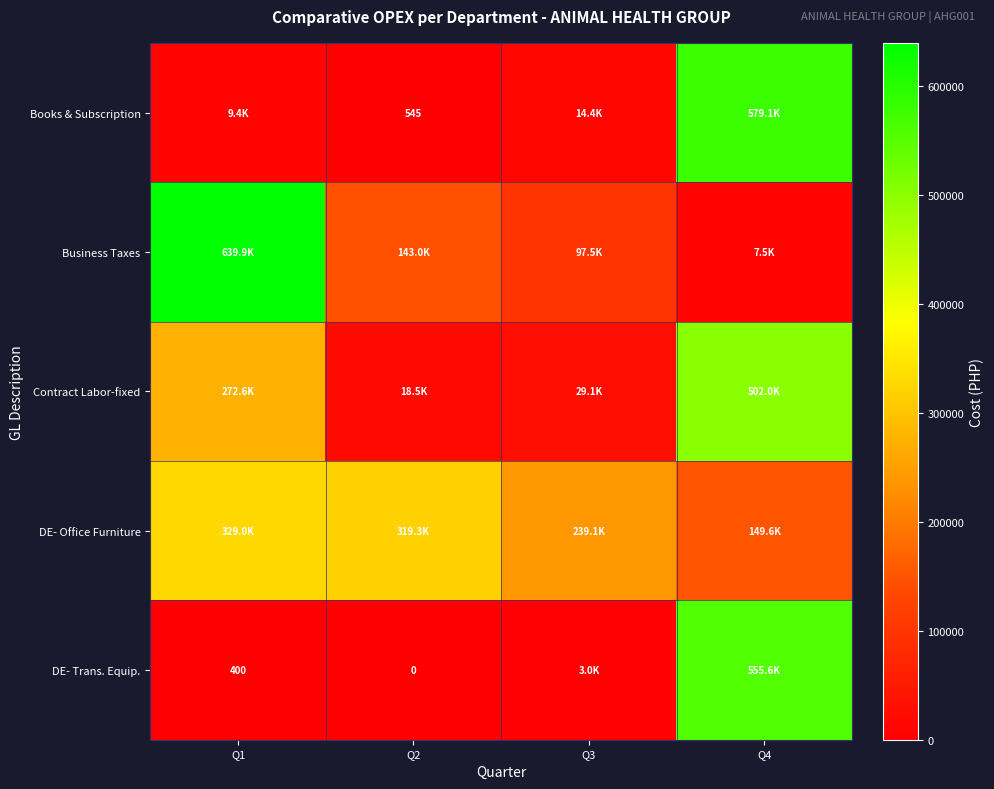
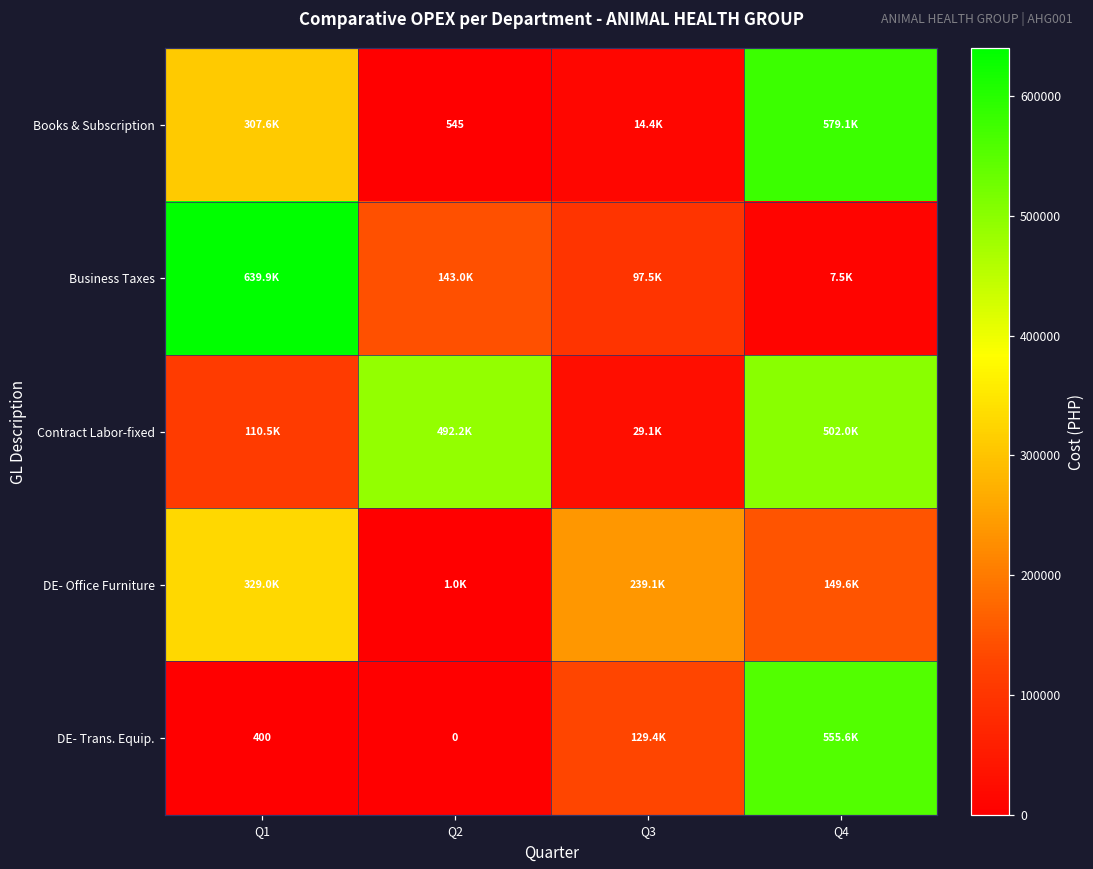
Books & Subscription, Q1: 9.4K -> 307.6K
Contract Labor-fixed, Q1: 272.6K -> 110.5K
Contract Labor-fixed, Q2: 18.5K -> 492.2K
DE- Office Furniture, Q2: 319.3K -> 1.0K
DE- Trans. Equip., Q3: 3.0K -> 129.4K
